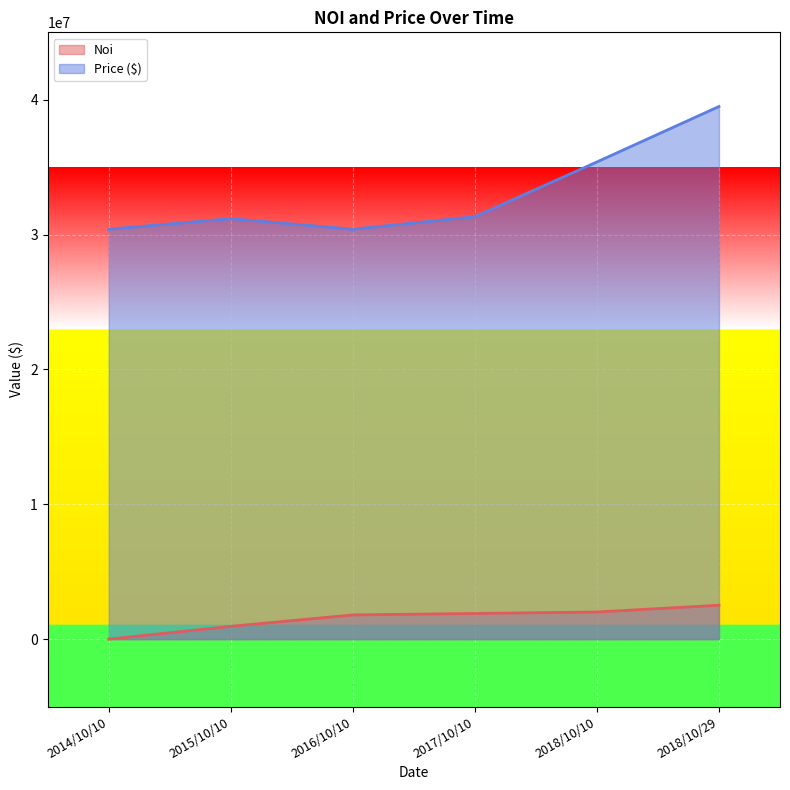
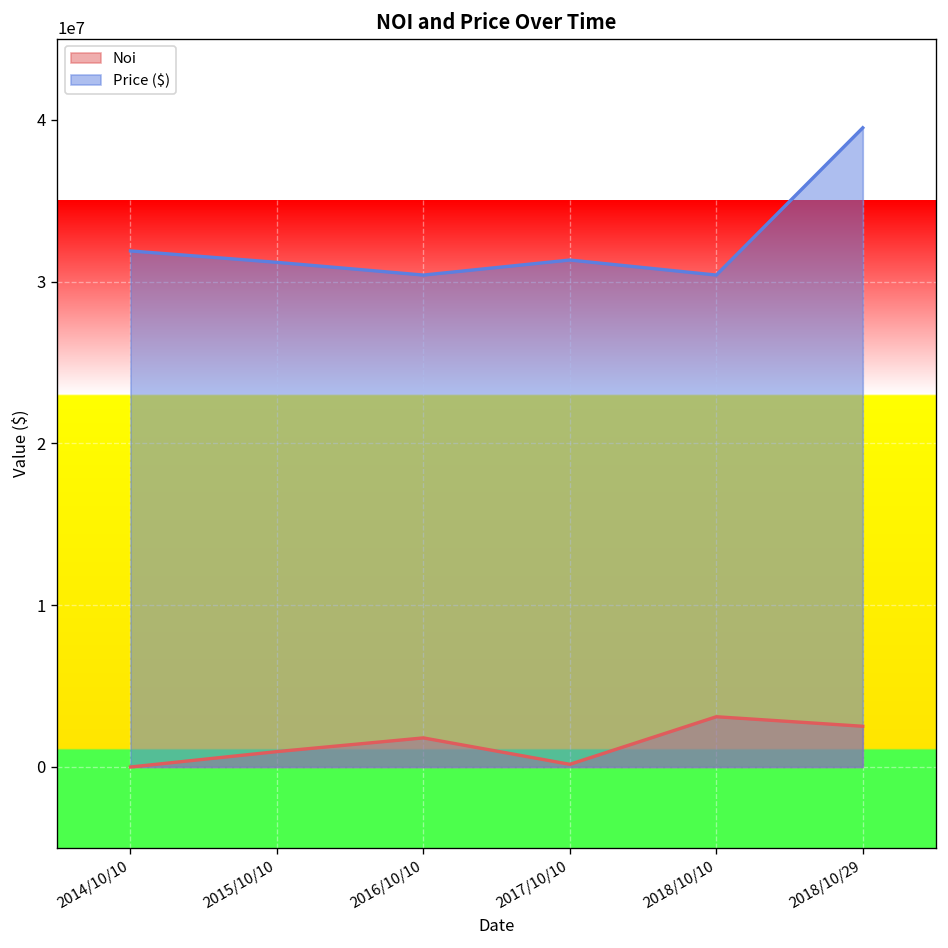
Price ($), 2014/10/10: 30400000 -> 31900000
Noi, 2017/10/10: 1900000 -> 200000
Noi, 2018/10/10: 2000000 -> 3100000
Price ($), 2018/10/10: 35400000 -> 30400000
